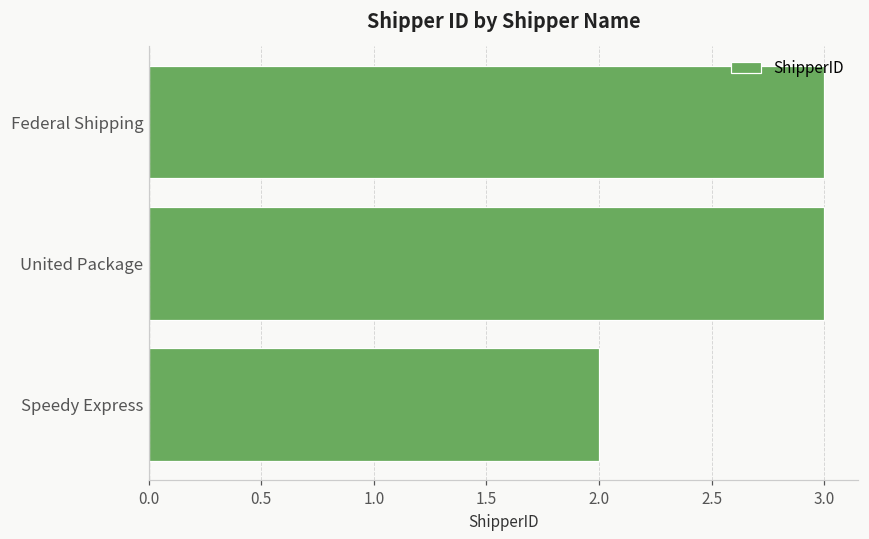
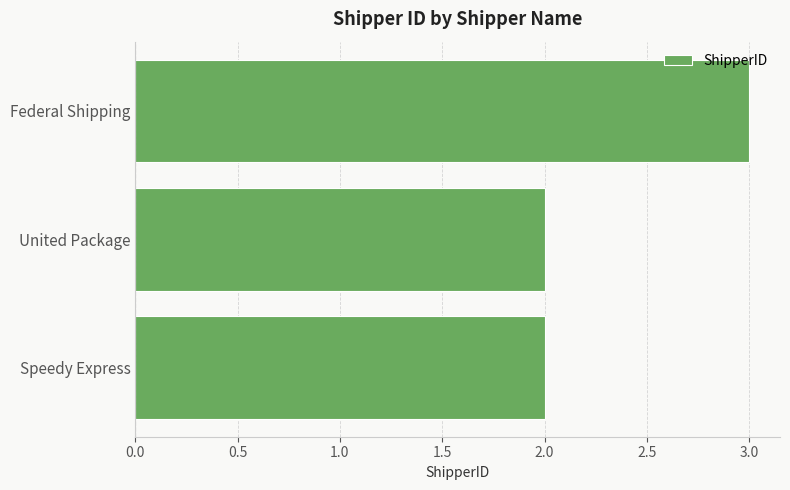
United Package: 3 -> 2
